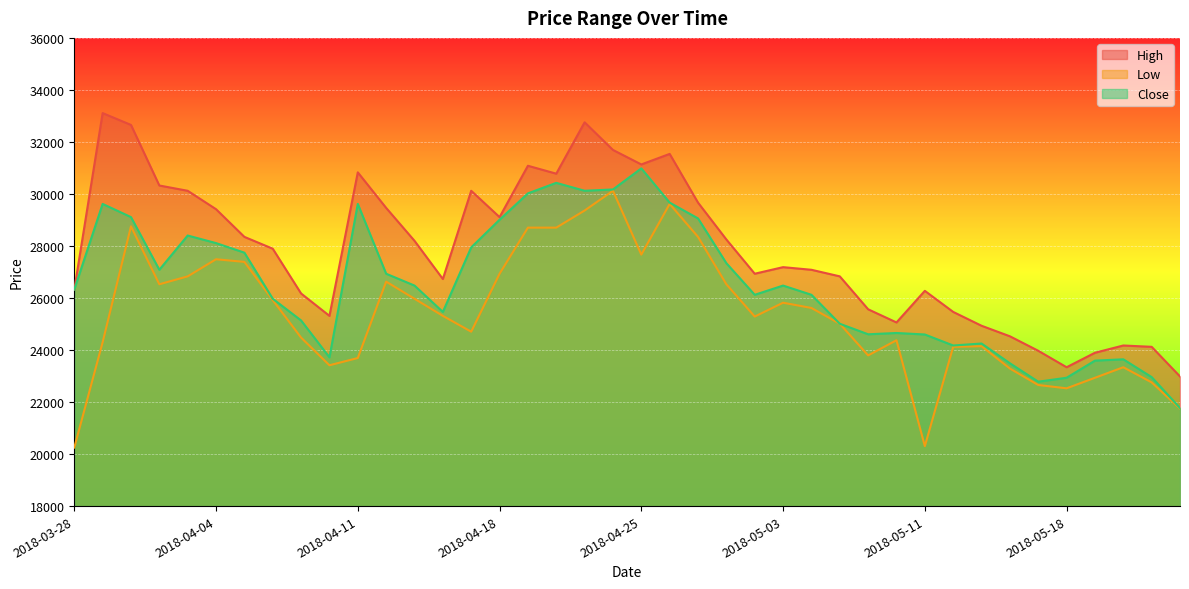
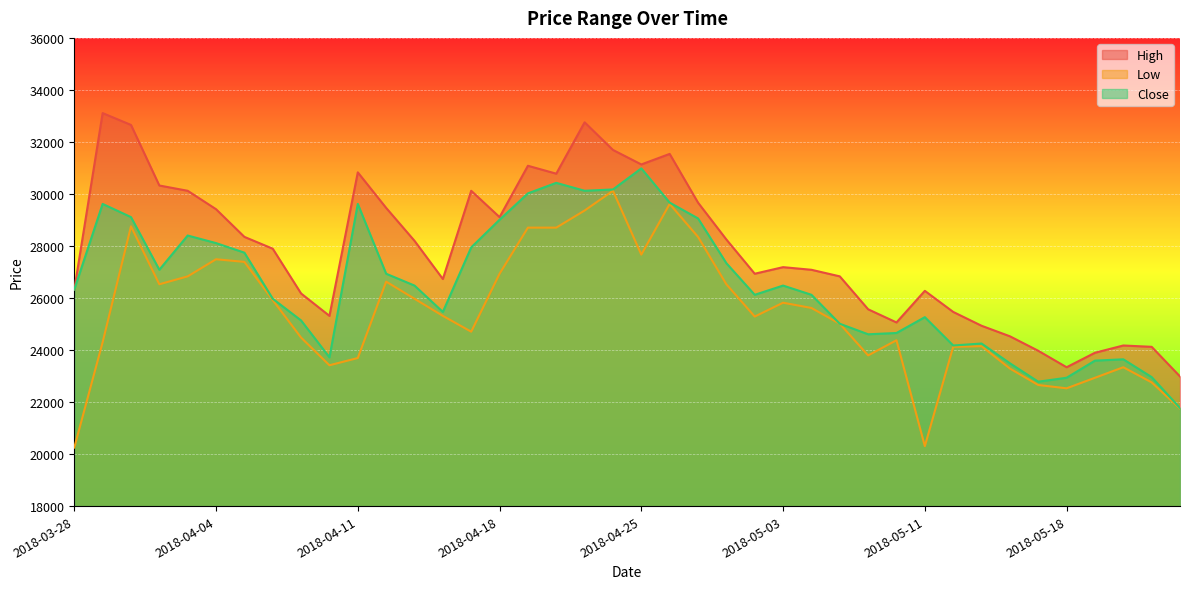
Close, 2018-05-11: 24600 -> 25300
